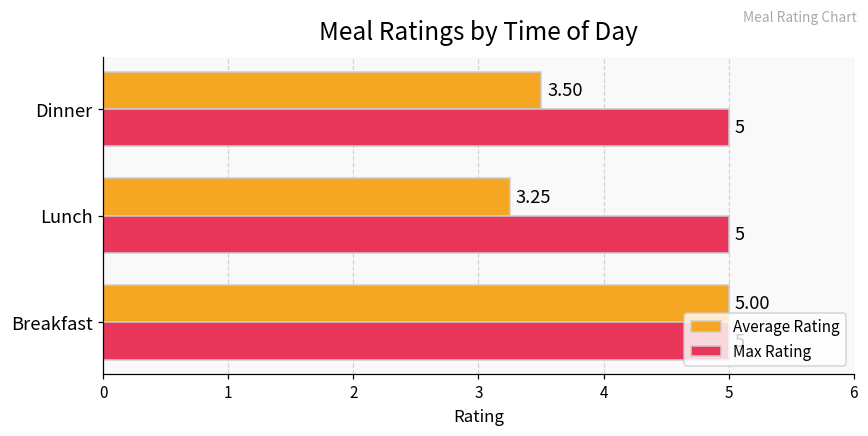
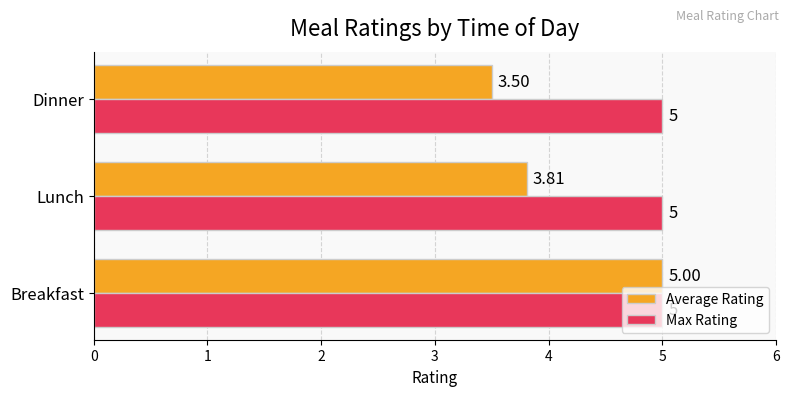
Average Rating, Lunch: 3.25 -> 3.81
